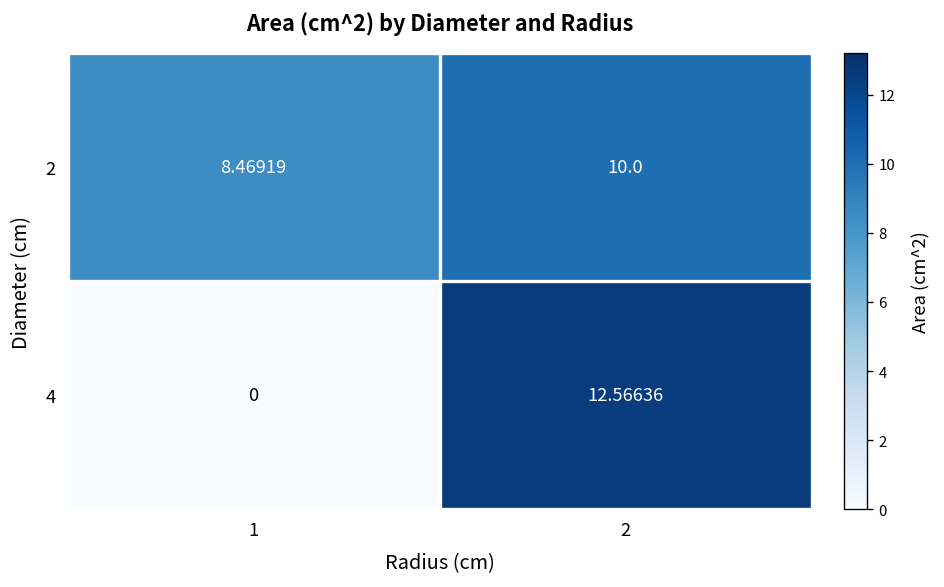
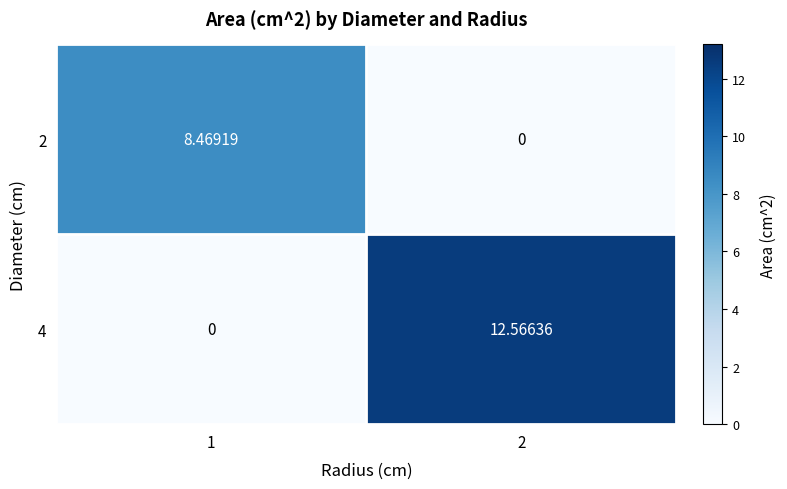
2, 2: 10.0 -> 0
